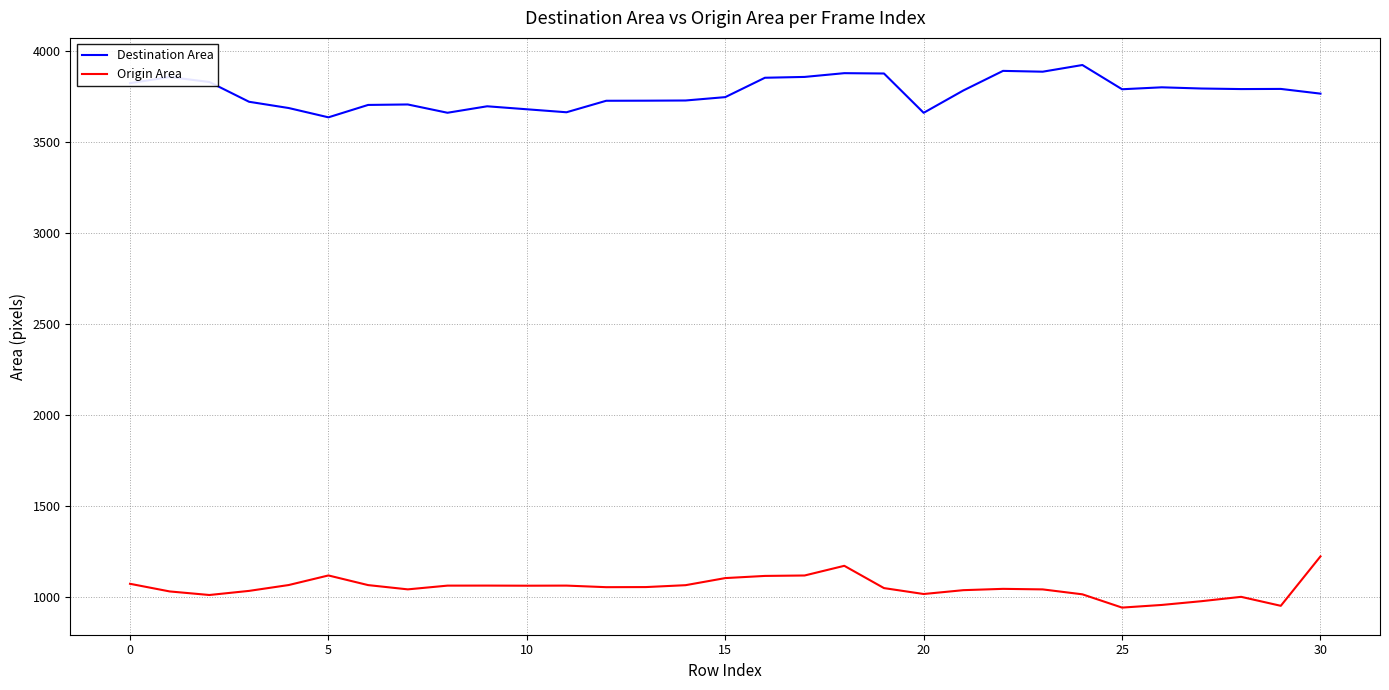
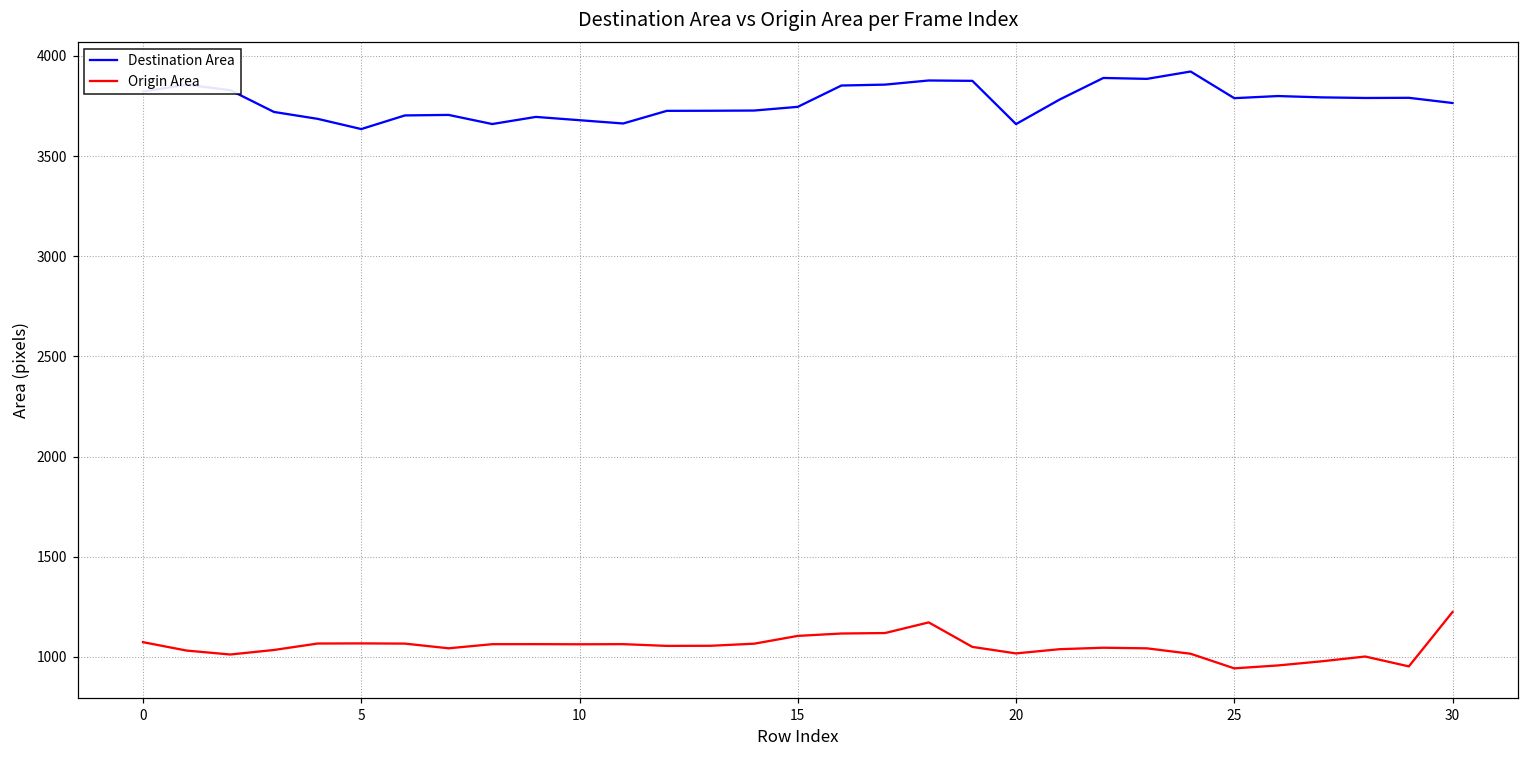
Origin Area, 5: 1120 -> 1070
